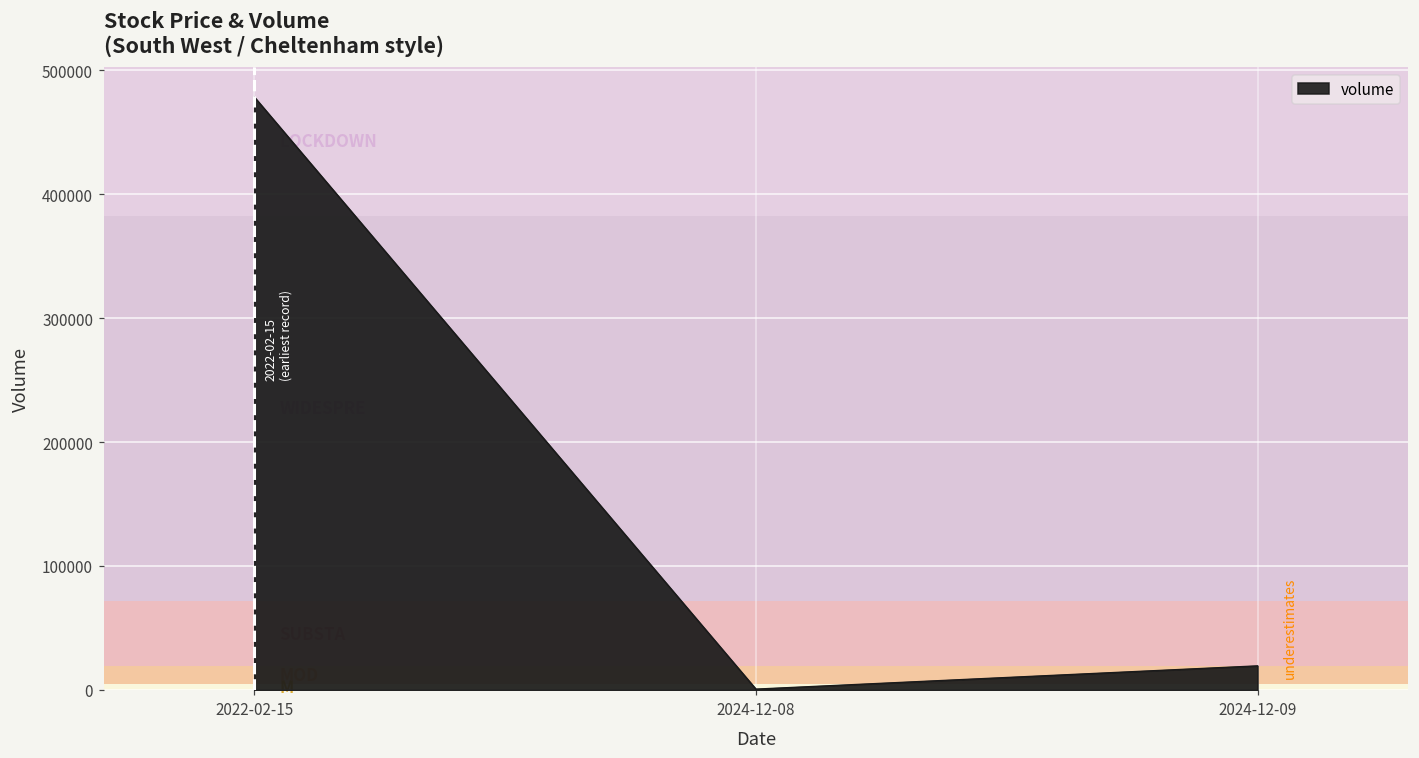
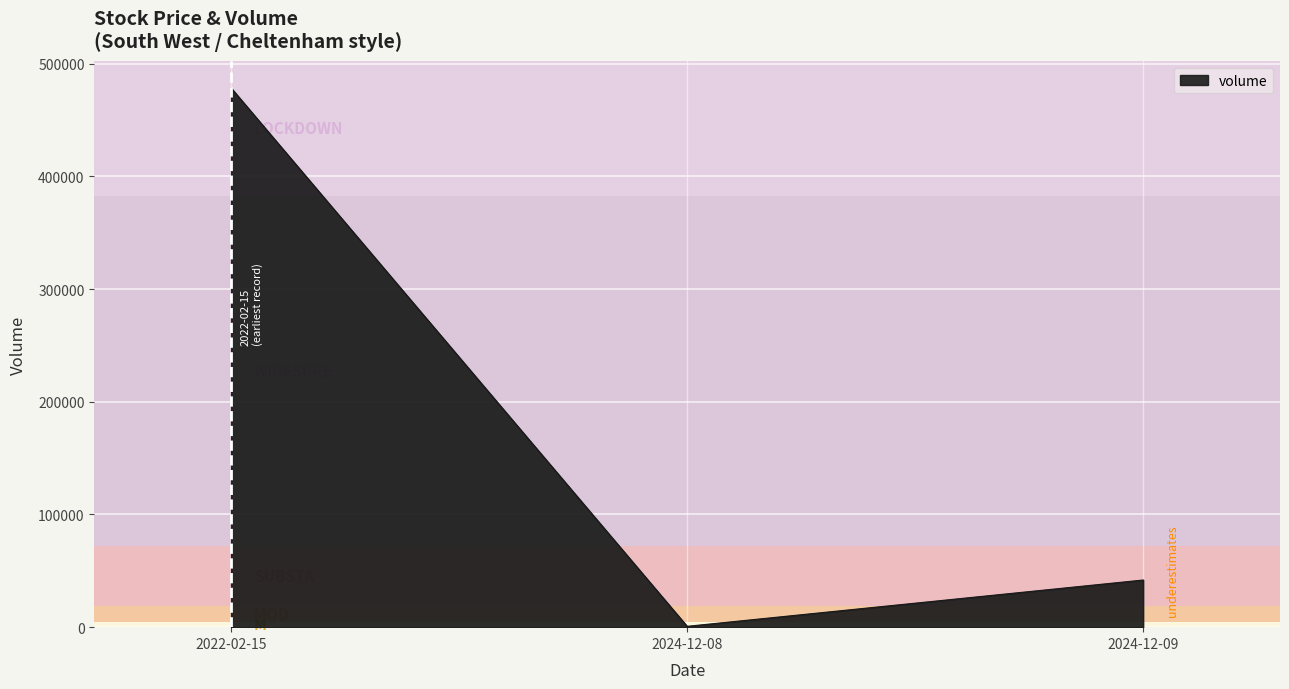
2024-12-09: 20000 -> 42000
